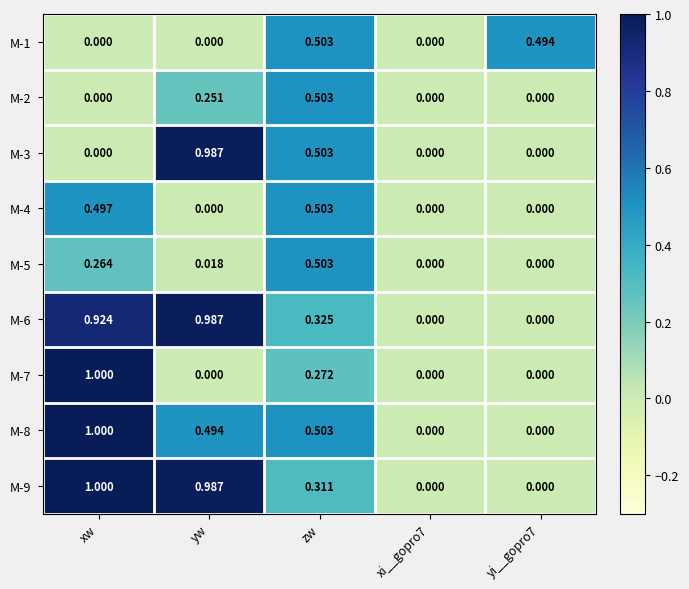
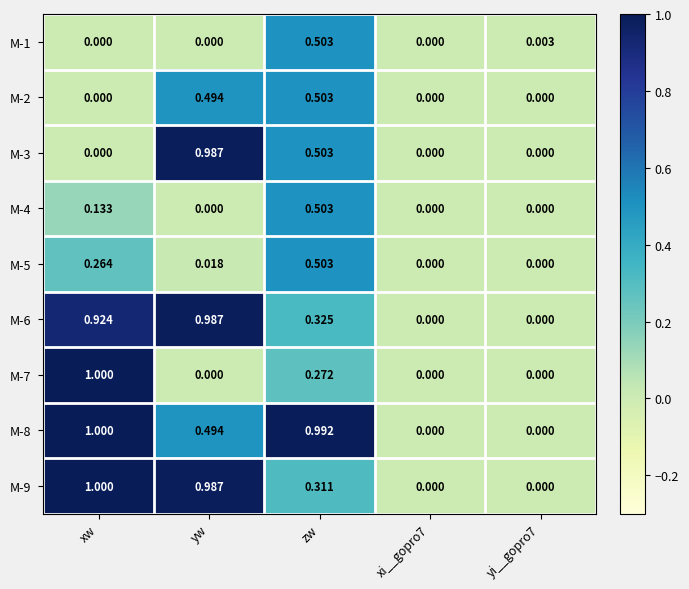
M-1, yi__gopro7: 0.494 -> 0.003
M-2, yw: 0.251 -> 0.494
M-4, xw: 0.497 -> 0.133
M-8, zw: 0.503 -> 0.992
